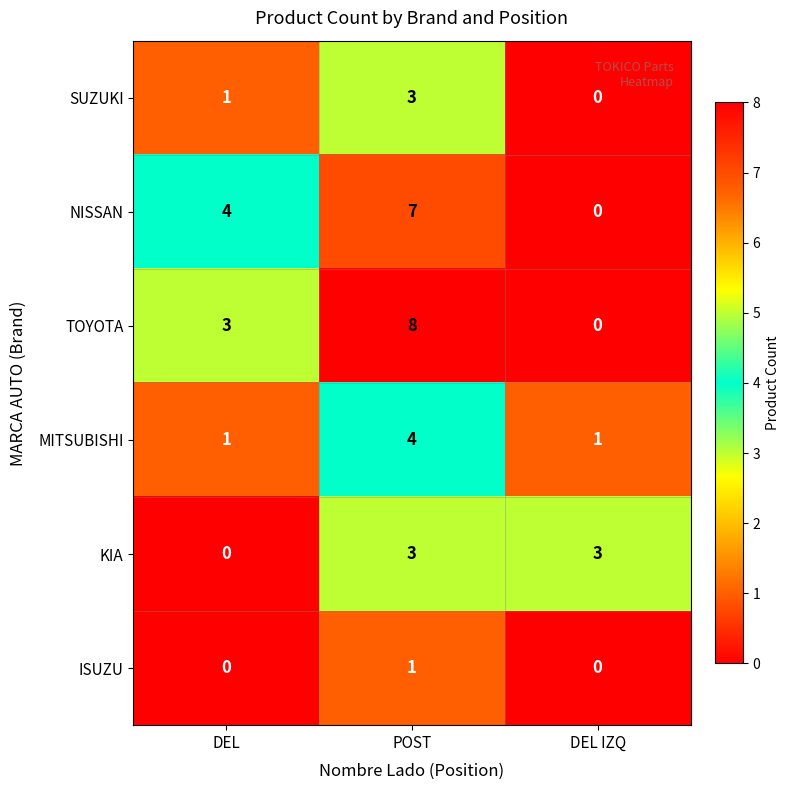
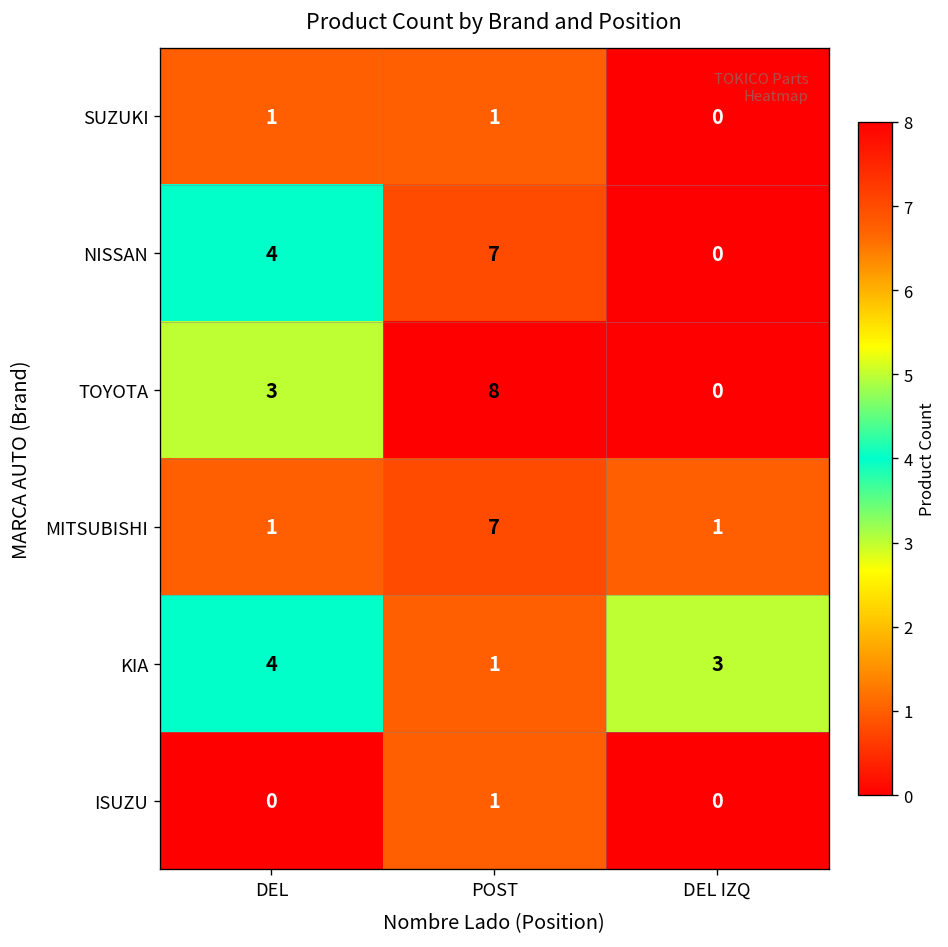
SUZUKI, POST: 3 -> 1
MITSUBISHI, POST: 4 -> 7
KIA, DEL: 0 -> 4
KIA, POST: 3 -> 1
